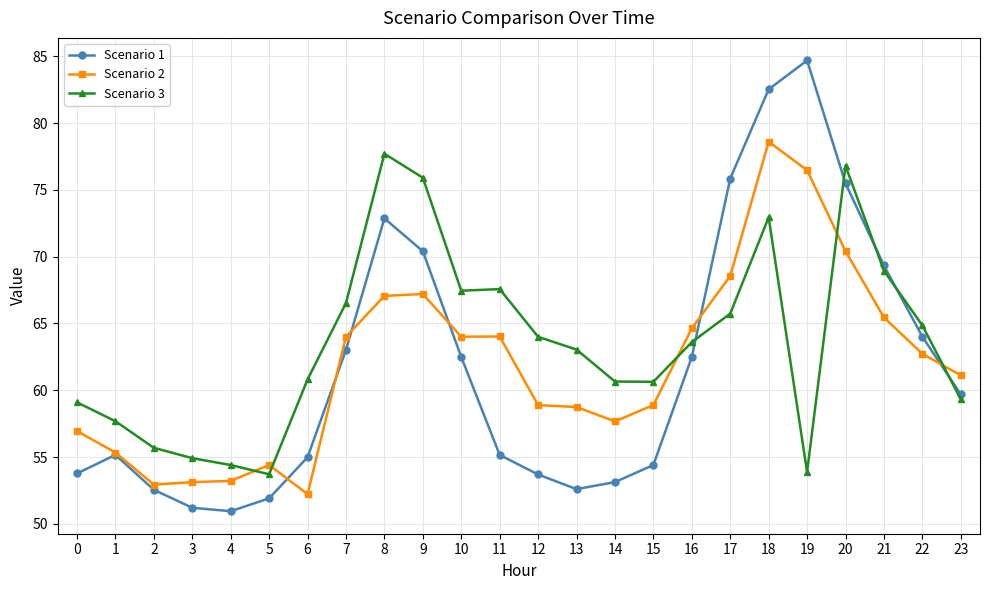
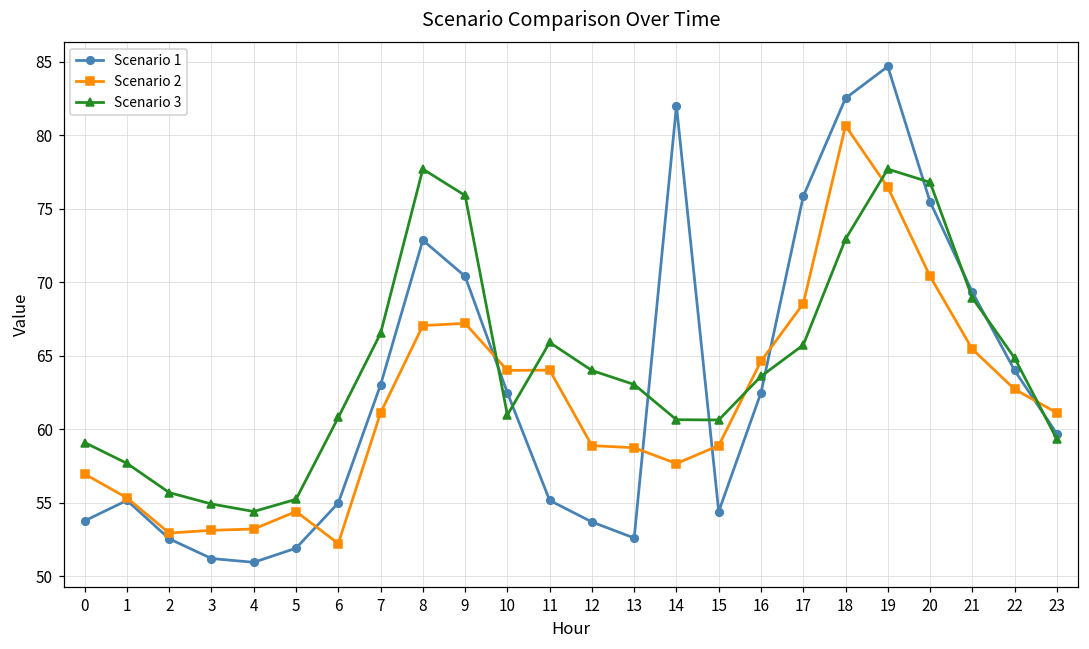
Scenario 3, 5: 53.7 -> 55.2
Scenario 2, 7: 64.0 -> 61.1
Scenario 3, 10: 67.4 -> 61.0
Scenario 3, 11: 67.6 -> 65.9
Scenario 1, 14: 53.1 -> 82.0
Scenario 2, 18: 78.6 -> 80.6
Scenario 3, 19: 53.9 -> 77.7
